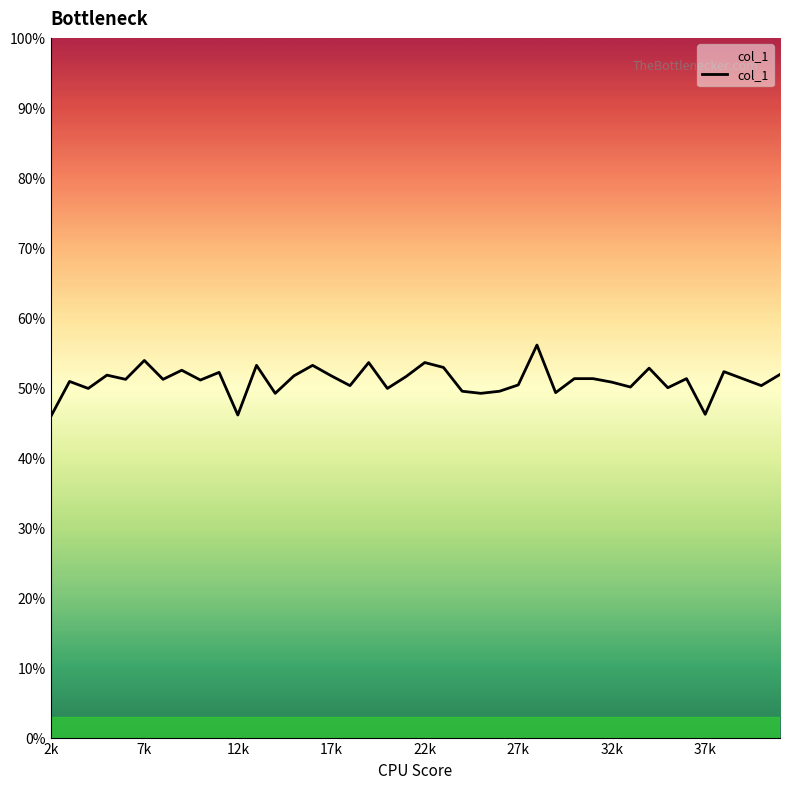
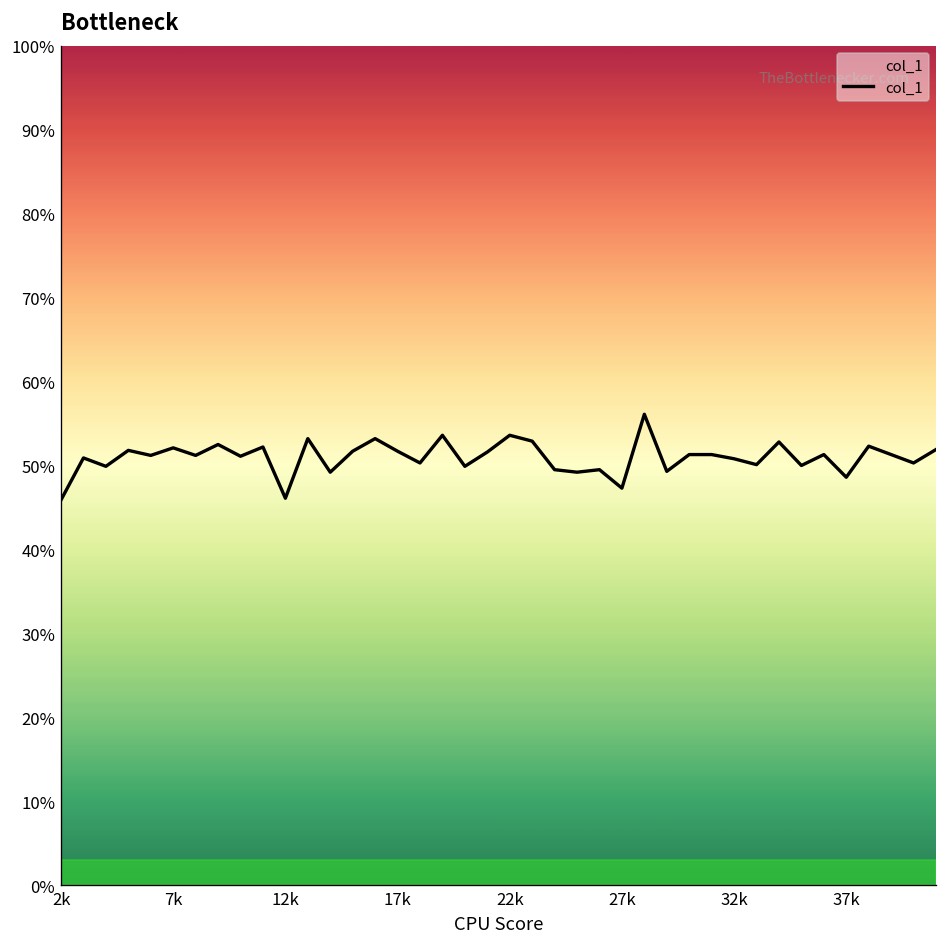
7k: 54% -> 52%
27k: 50% -> 47%
37k: 46% -> 49%
